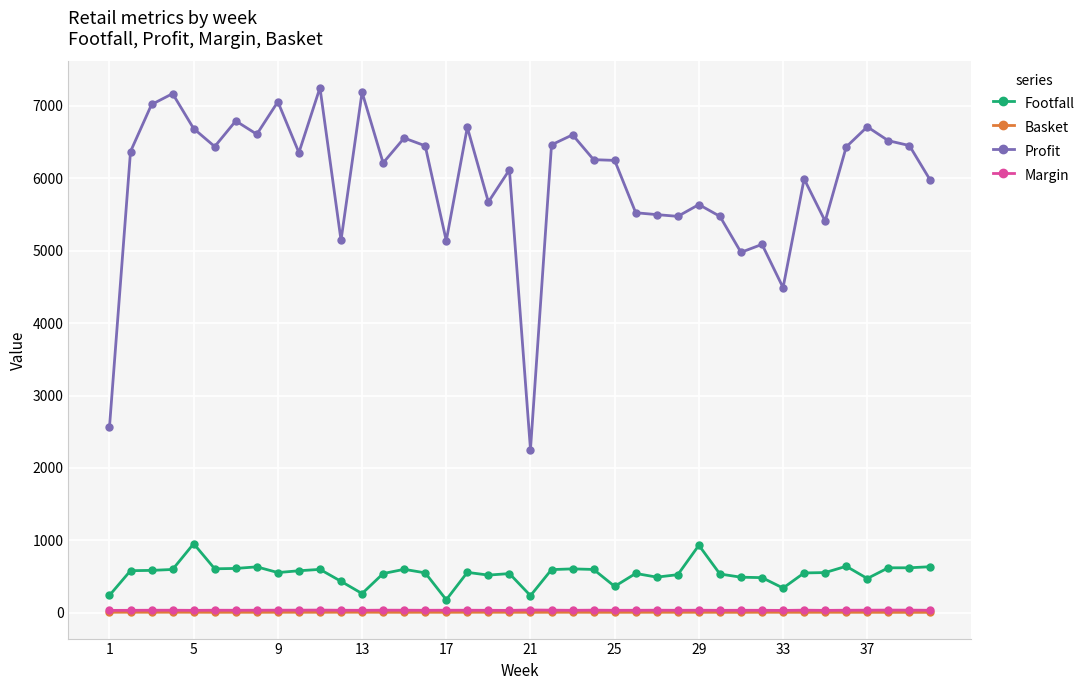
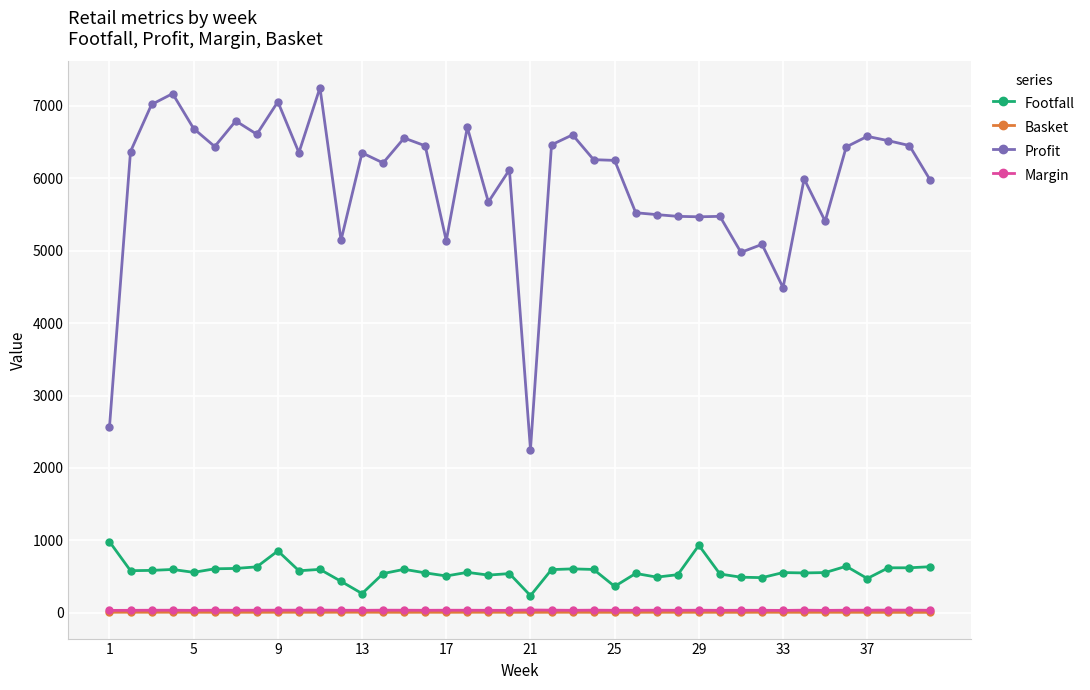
Footfall, 1: 200 -> 1000
Footfall, 5: 1000 -> 600
Footfall, 9: 600 -> 900
Profit, 13: 7200 -> 6400
Footfall, 17: 200 -> 500
Profit, 29: 5600 -> 5500
Footfall, 33: 300 -> 600
Profit, 37: 6700 -> 6600
